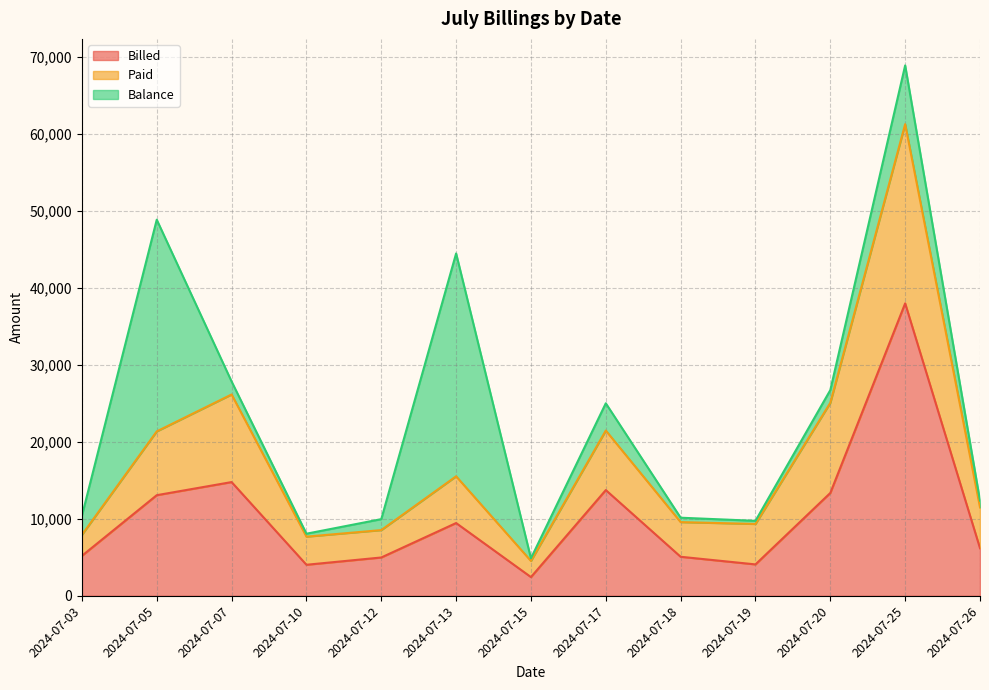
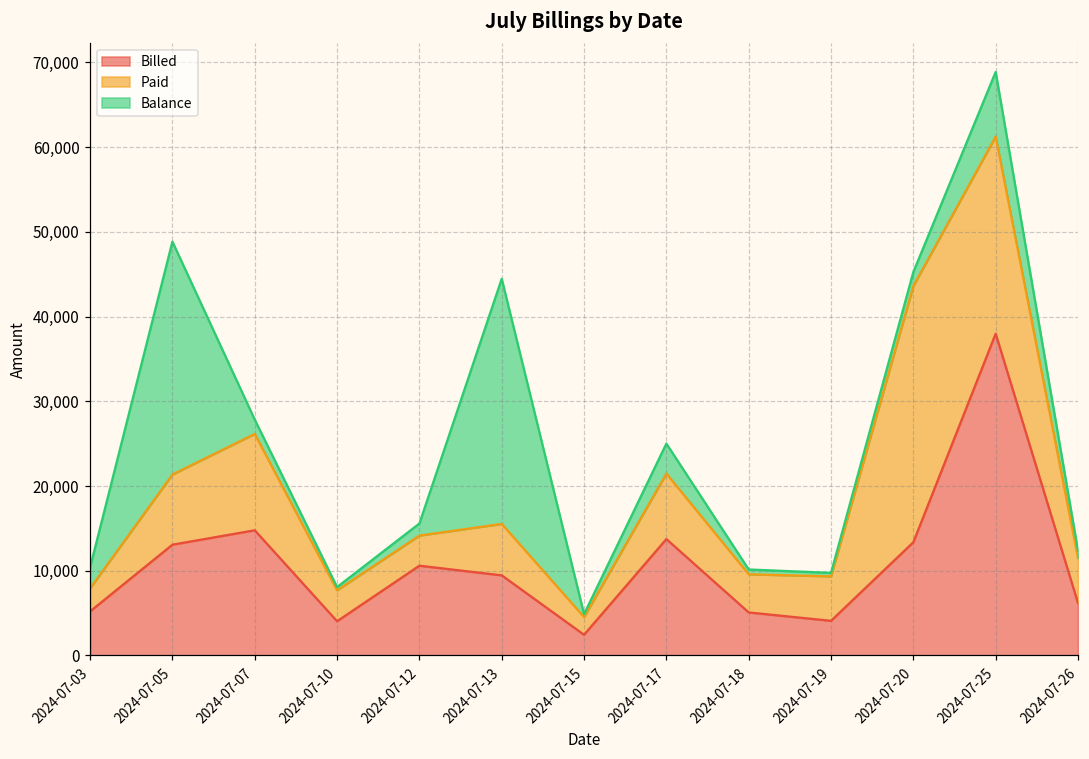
Billed, 2024-07-12: 5,000 -> 11,000
Paid, 2024-07-20: 12,000 -> 30,000
